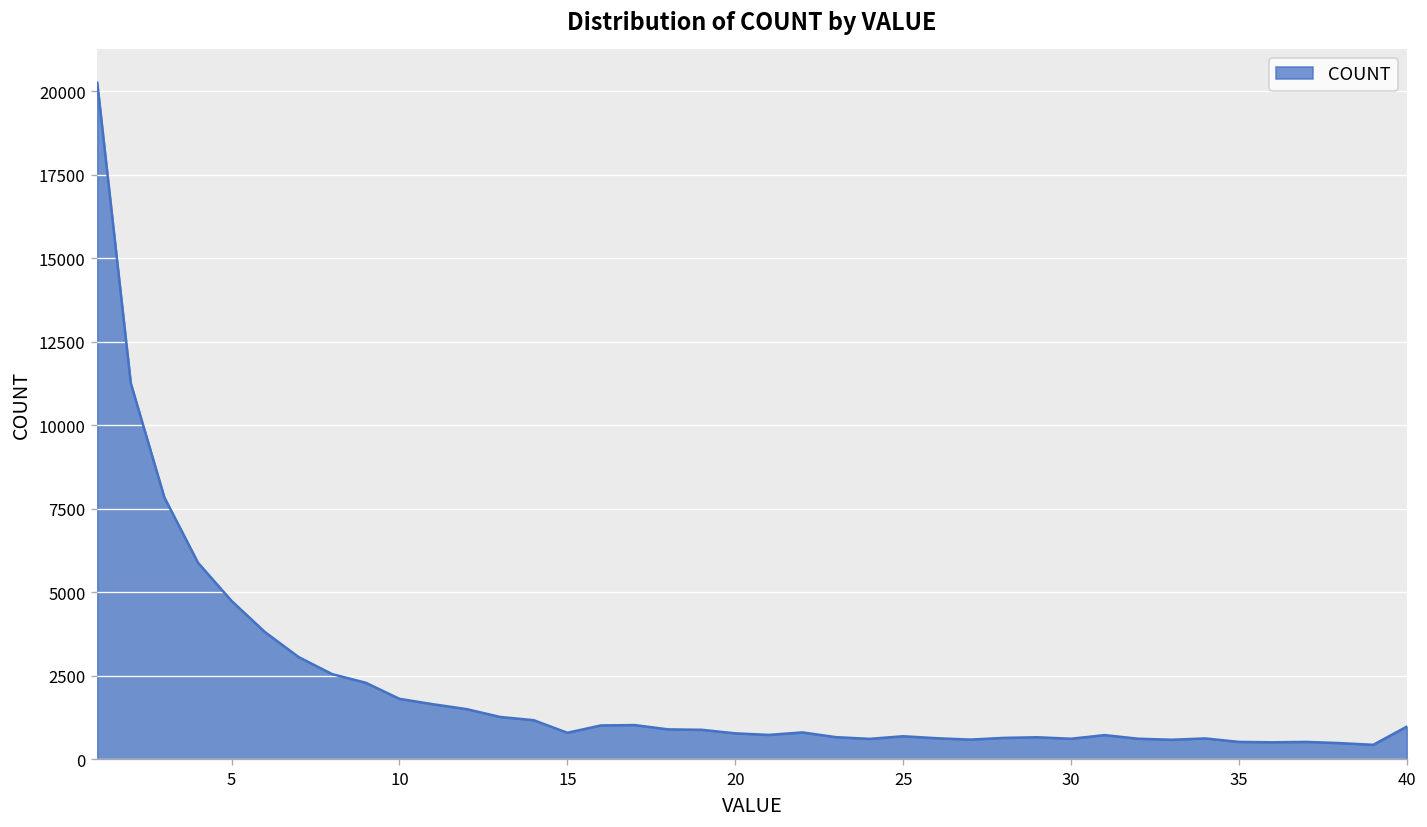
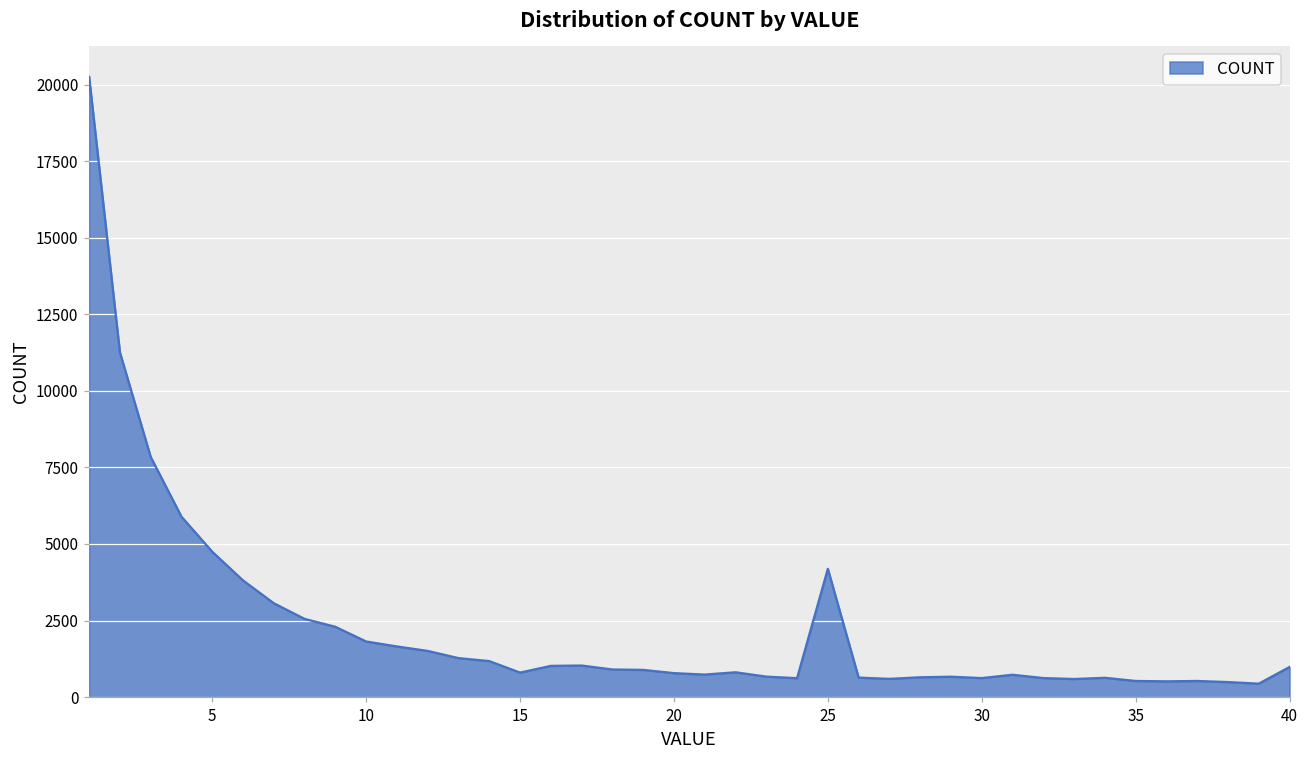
25: 700 -> 4200
